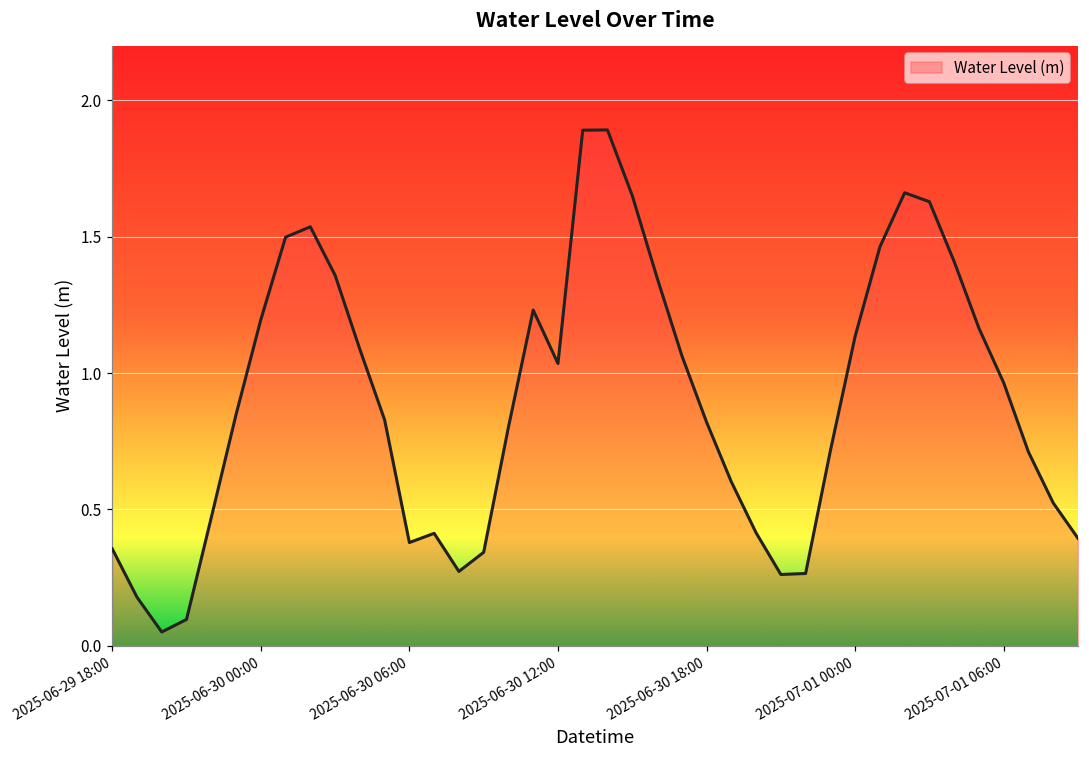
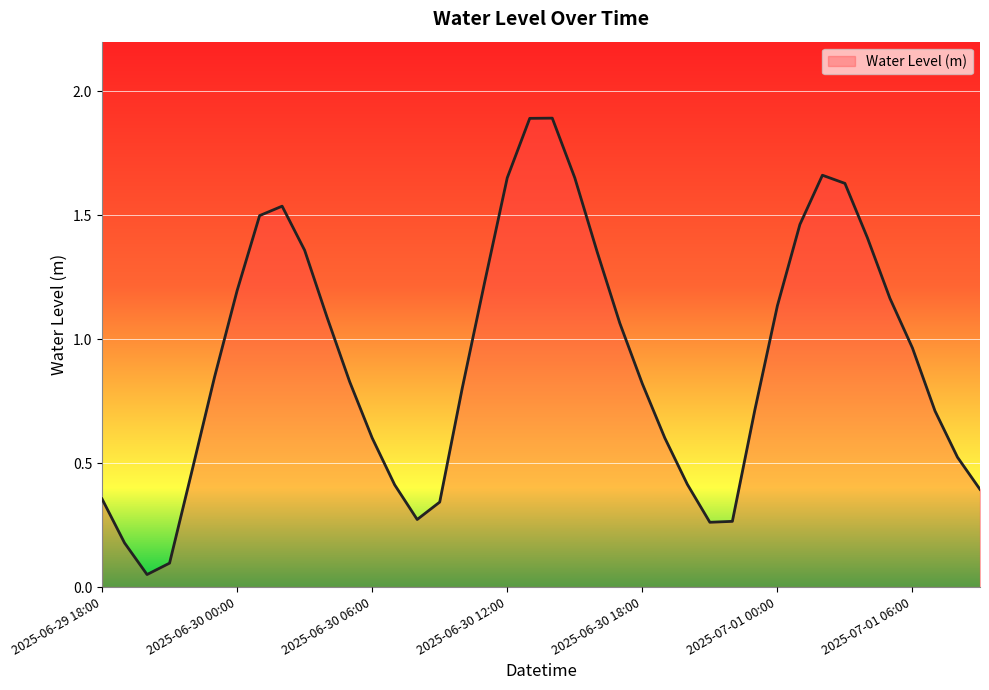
2025-06-30 06:00: 0.38 -> 0.60
2025-06-30 12:00: 1.04 -> 1.65
